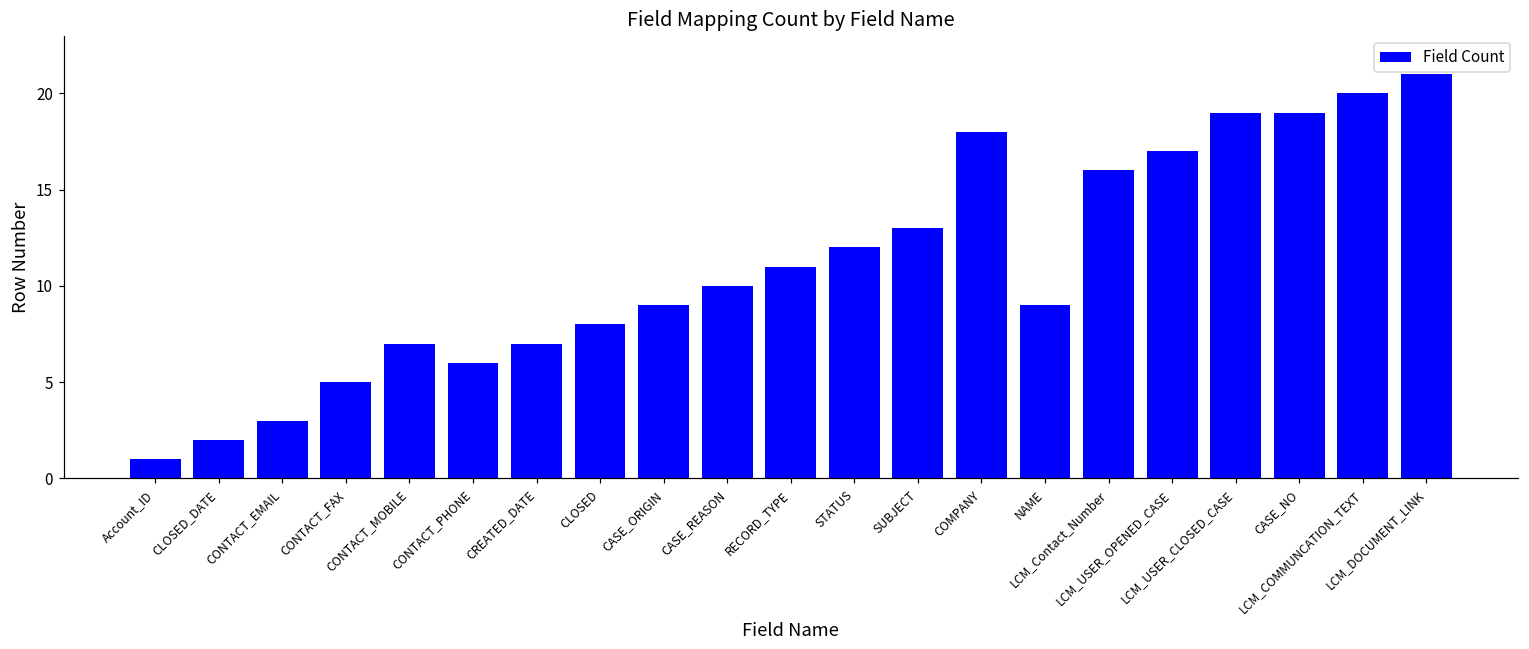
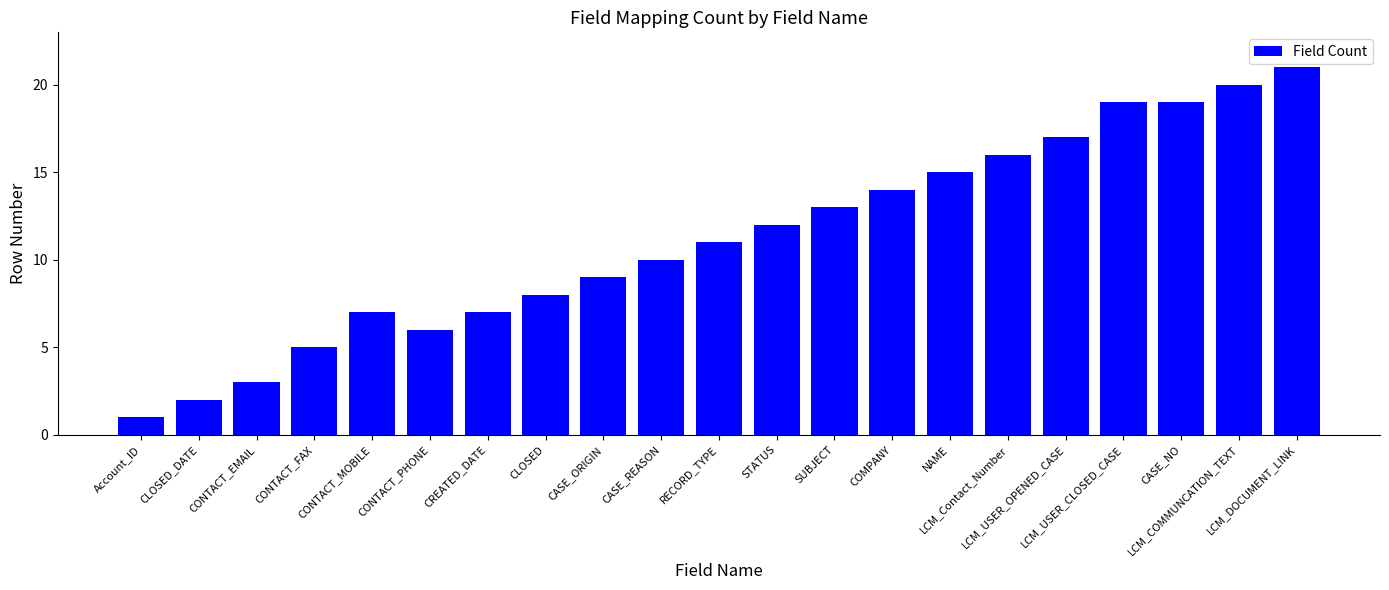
COMPANY: 18 -> 14
NAME: 9 -> 15
